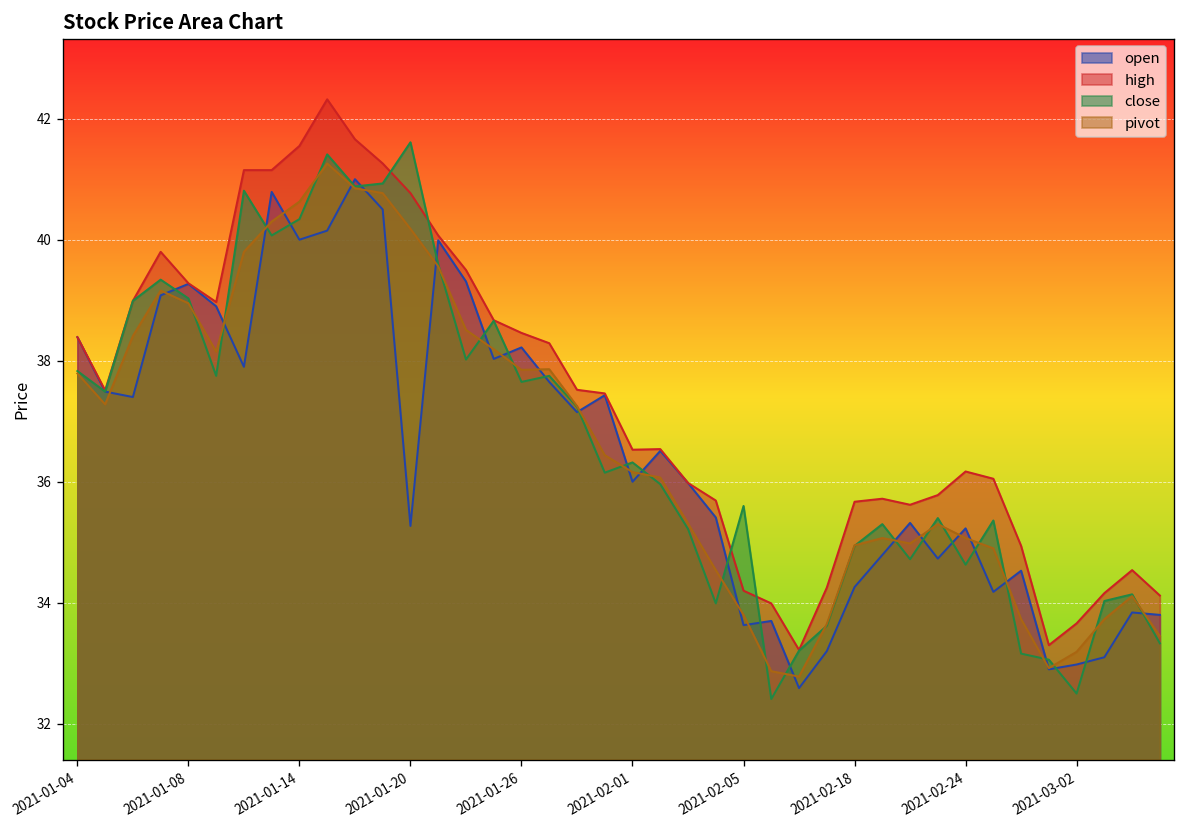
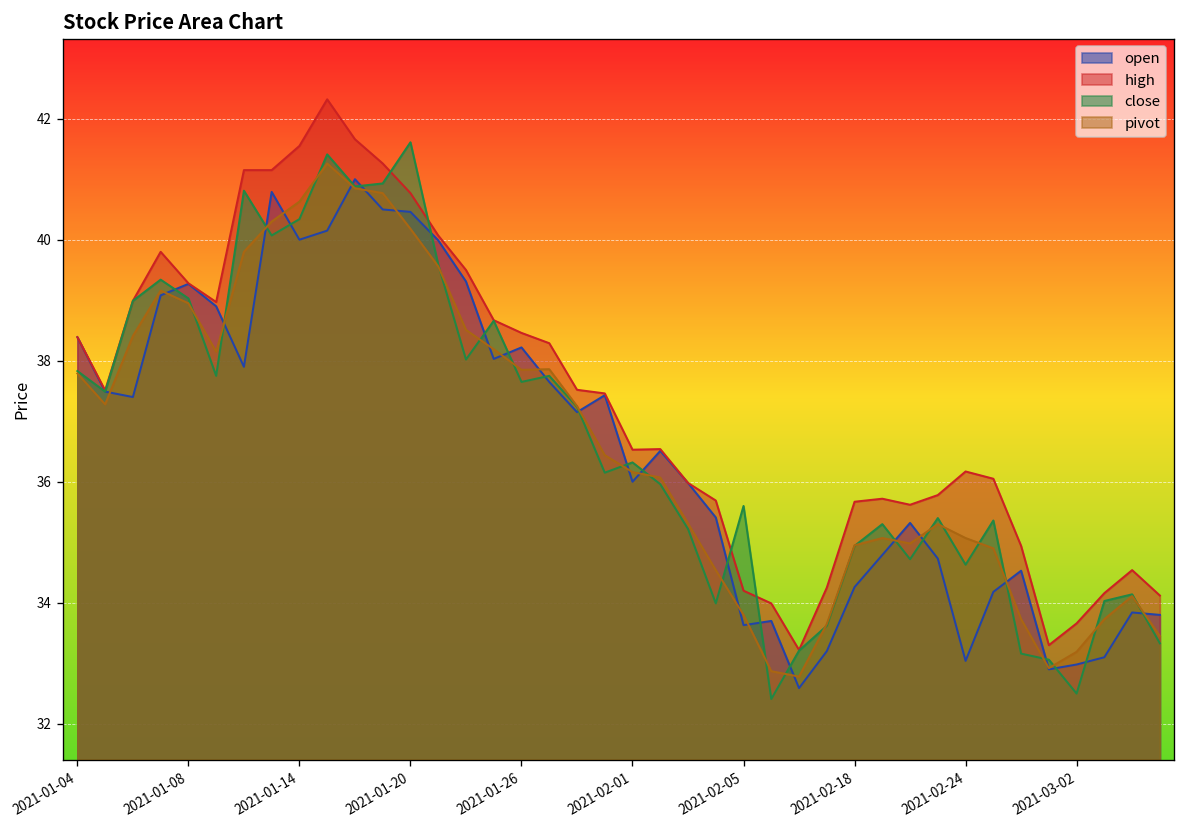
open, 2021-01-20: 35.3 -> 40.5
open, 2021-02-24: 35.2 -> 33.0
